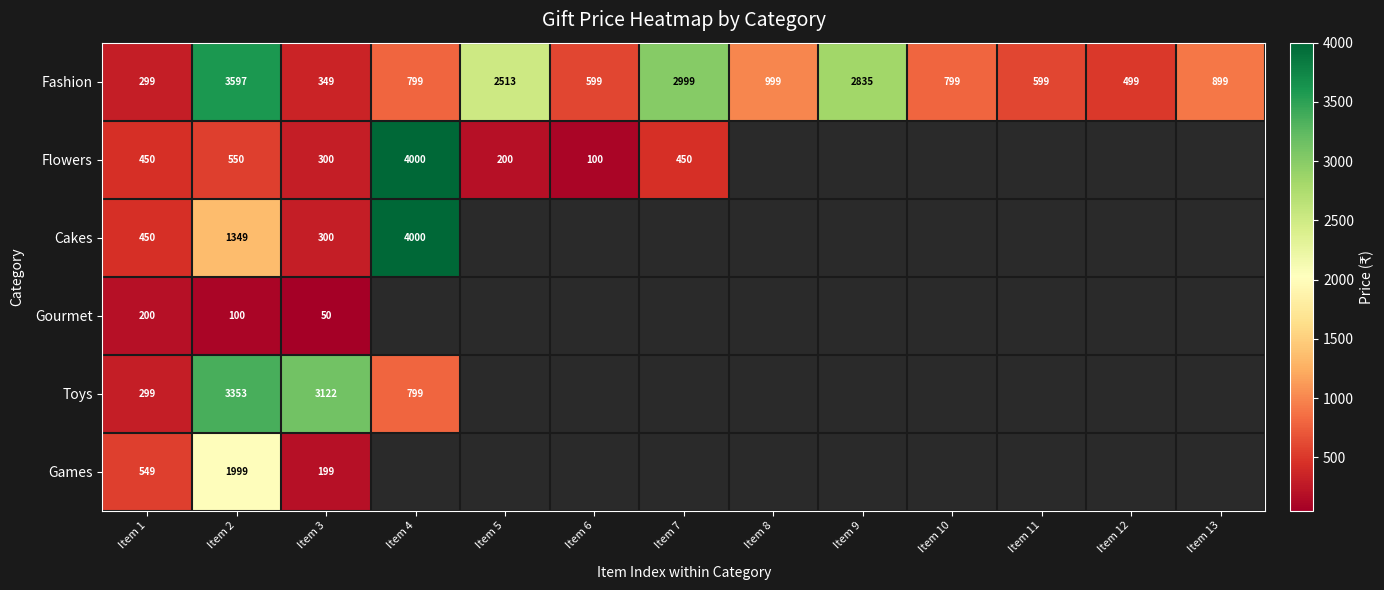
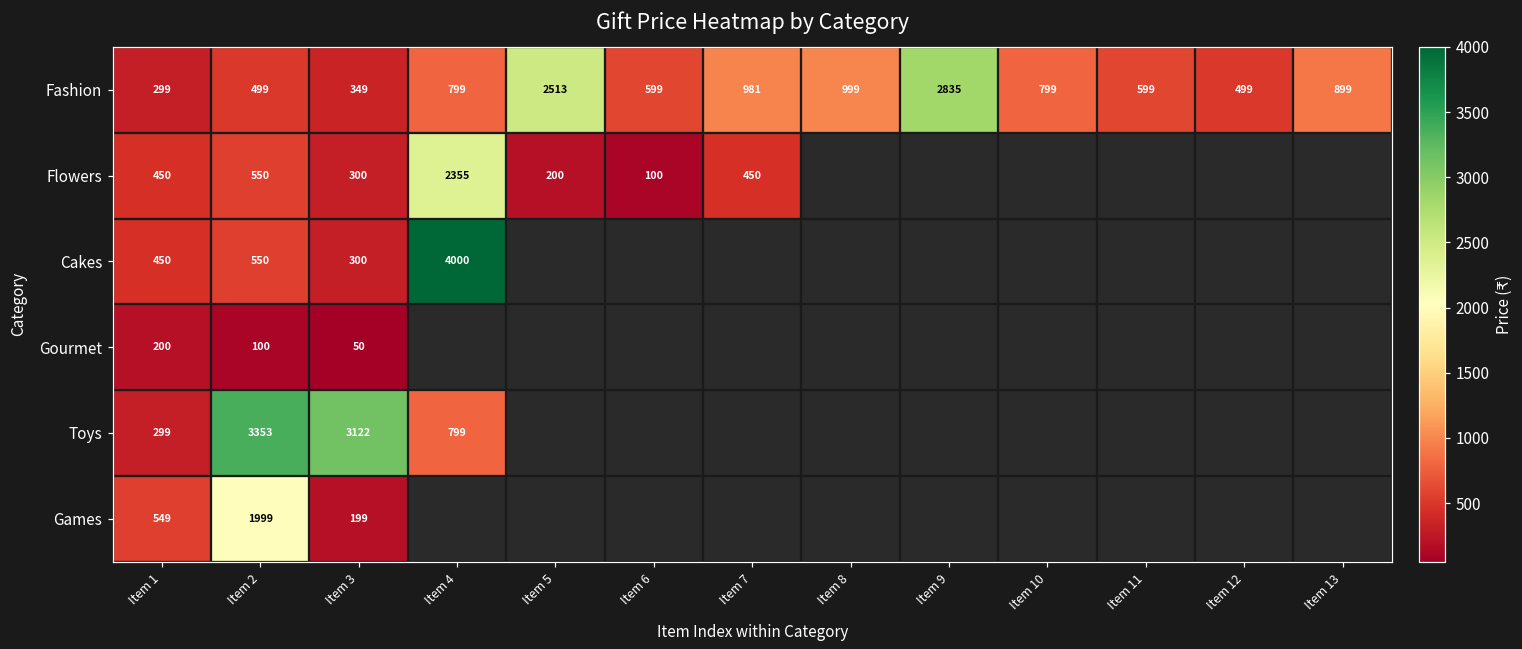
Fashion, Item 2: 3597 -> 499
Fashion, Item 7: 2999 -> 981
Flowers, Item 4: 4000 -> 2355
Cakes, Item 2: 1349 -> 550
